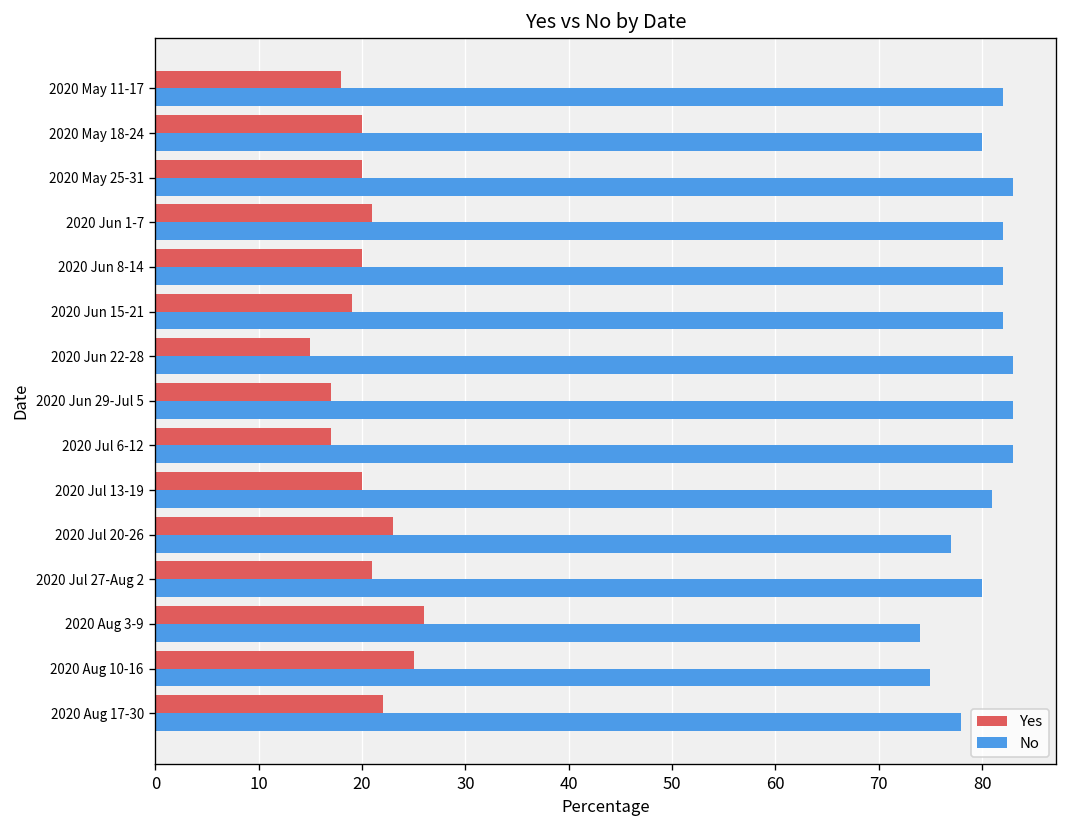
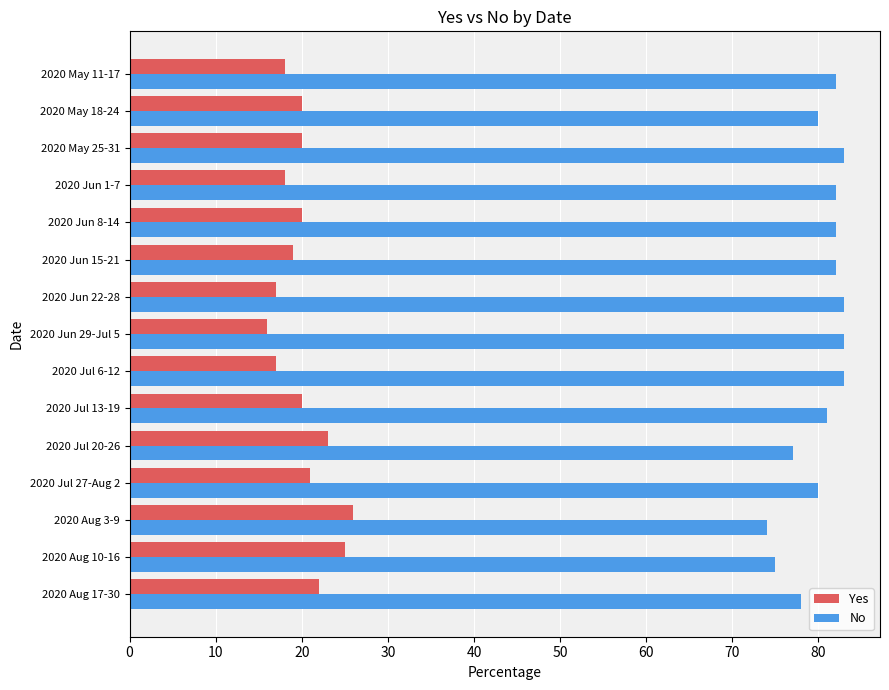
Yes, 2020 Jun 1-7: 21 -> 18
Yes, 2020 Jun 22-28: 15 -> 17
Yes, 2020 Jun 29-Jul 5: 17 -> 16
